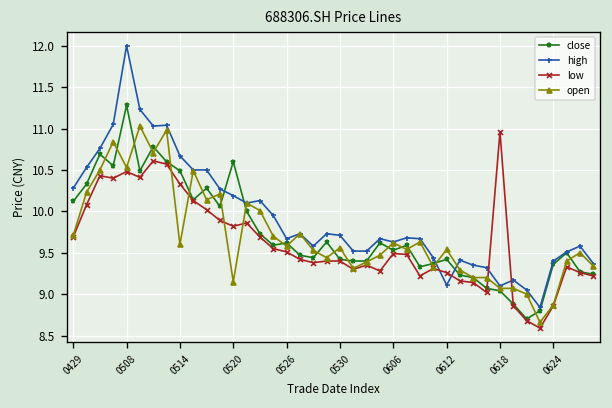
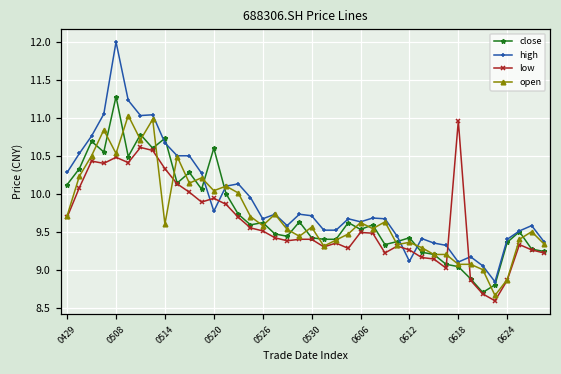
close, 0514: 10.5 -> 10.7
high, 0520: 10.2 -> 9.8
low, 0520: 9.8 -> 9.9
open, 0520: 9.2 -> 10.0
open, 0612: 9.5 -> 9.4
